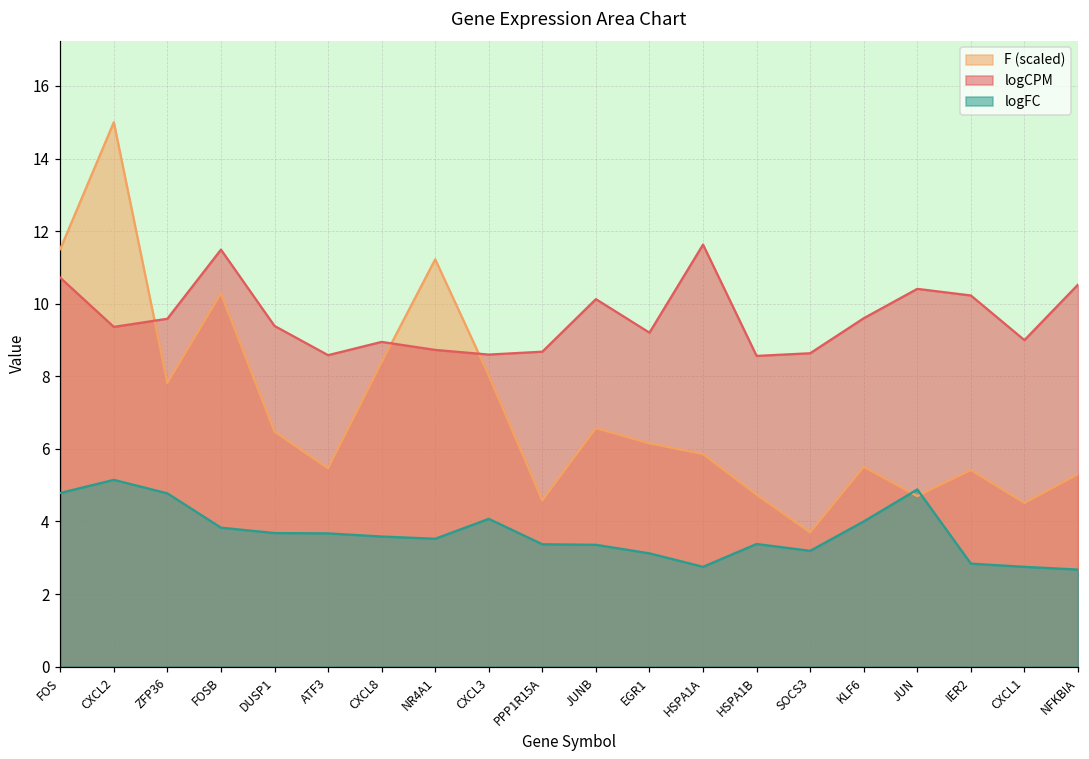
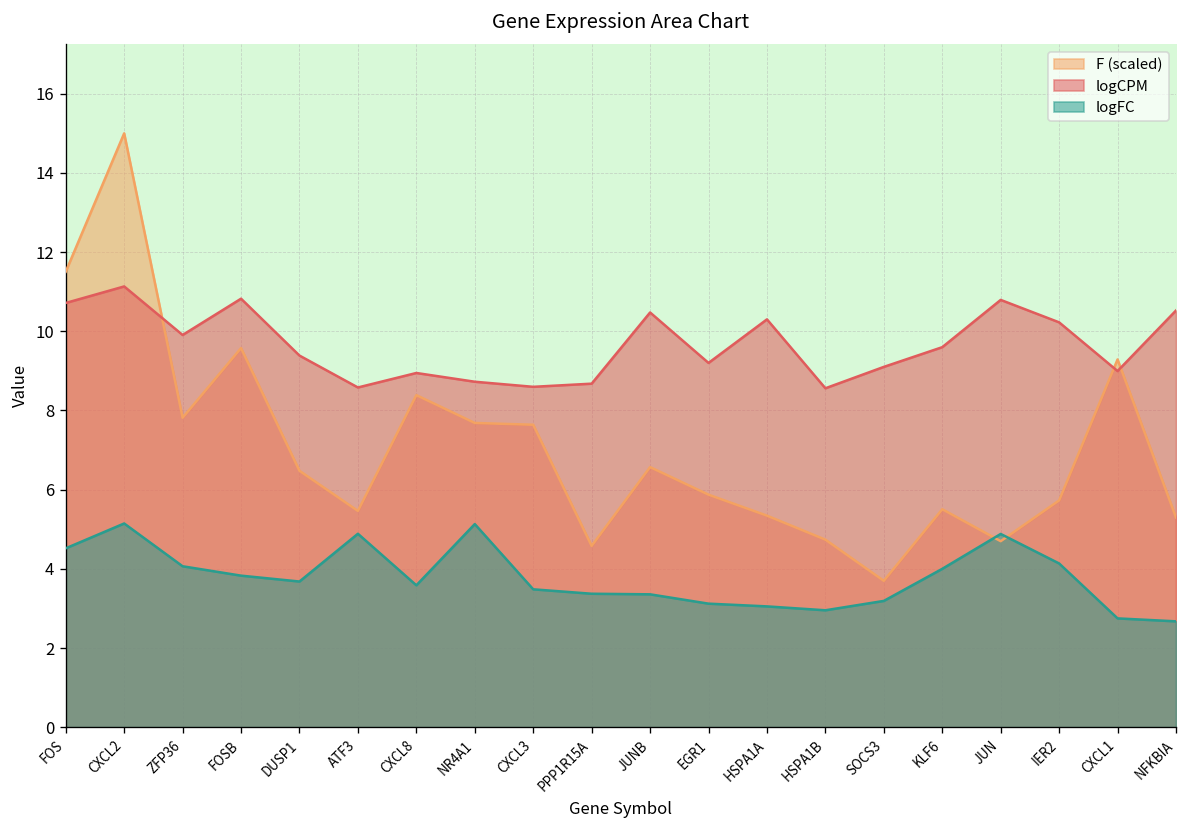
logFC, FOS: 4.8 -> 4.5
logCPM, CXCL2: 9.4 -> 11.1
logCPM, ZFP36: 9.6 -> 9.9
logFC, ZFP36: 4.8 -> 4.1
F (scaled), FOSB: 10.3 -> 9.6
logCPM, FOSB: 11.5 -> 10.8
logFC, ATF3: 3.7 -> 4.9
F (scaled), NR4A1: 11.2 -> 7.7
logFC, NR4A1: 3.5 -> 5.1
F (scaled), CXCL3: 8.0 -> 7.6
logFC, CXCL3: 4.1 -> 3.5
logCPM, JUNB: 10.1 -> 10.5
F (scaled), EGR1: 6.2 -> 5.9
F (scaled), HSPA1A: 5.9 -> 5.3
logCPM, HSPA1A: 11.6 -> 10.3
logFC, HSPA1A: 2.7 -> 3.1
logFC, HSPA1B: 3.4 -> 3.0
logCPM, SOCS3: 8.6 -> 9.1
logCPM, JUN: 10.4 -> 10.8
F (scaled), IER2: 5.4 -> 5.7
logFC, IER2: 2.8 -> 4.1
F (scaled), CXCL1: 4.5 -> 9.3
